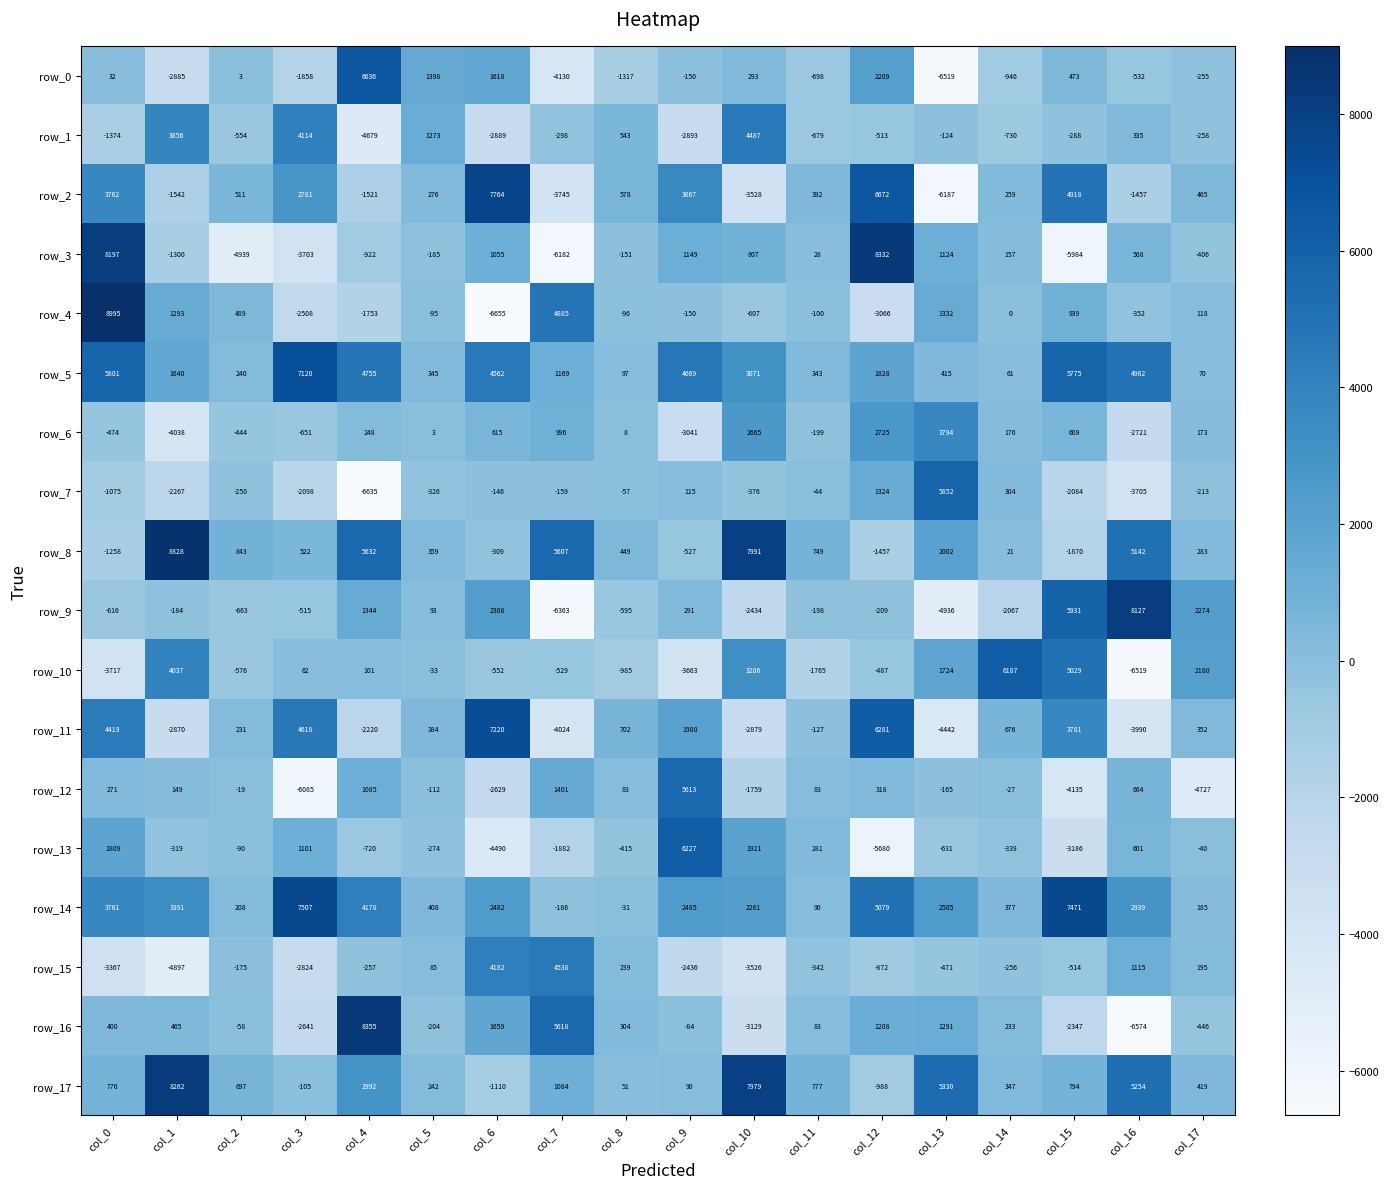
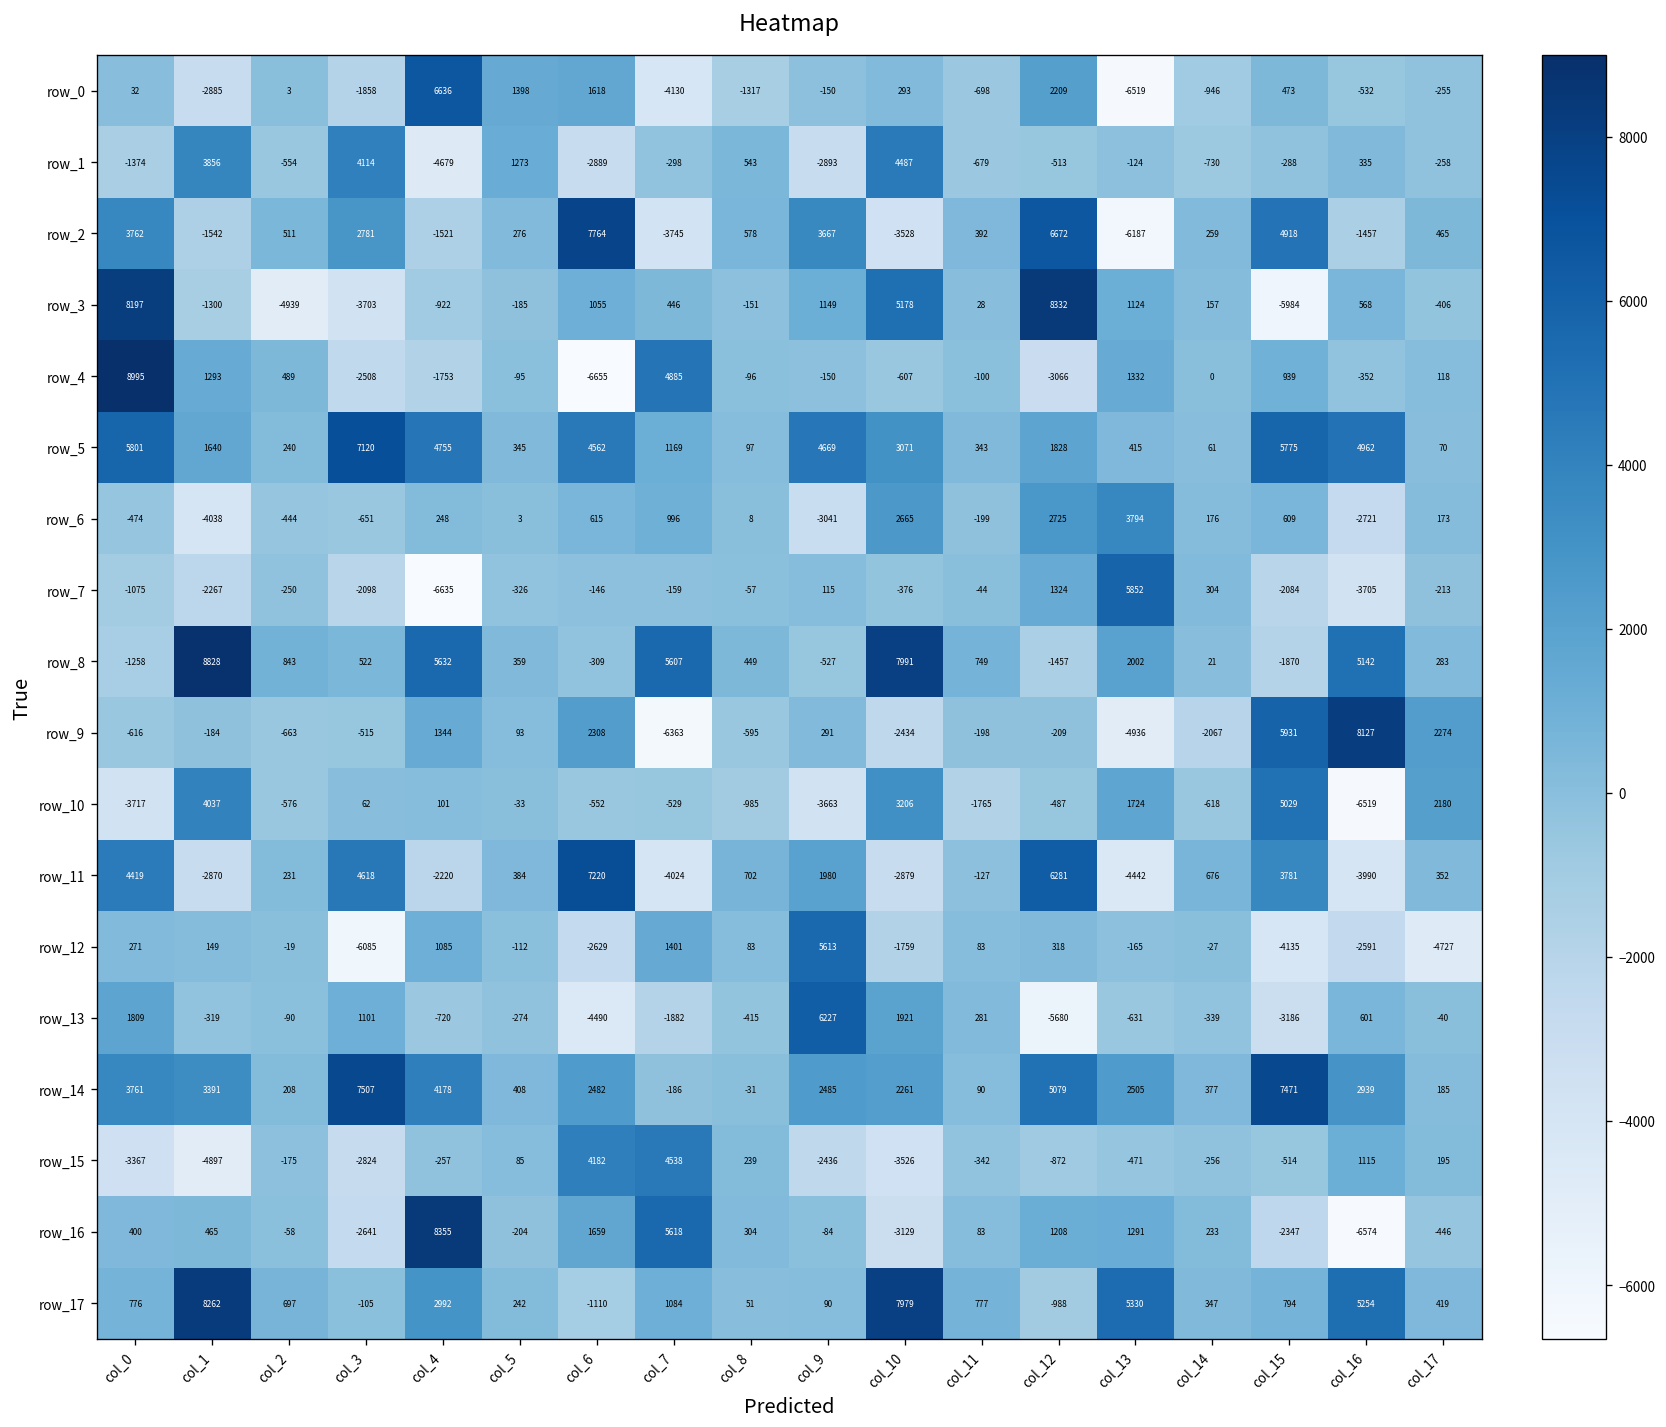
row_3, col_7: -6182 -> 446
row_3, col_10: 807 -> 5178
row_10, col_14: 6187 -> -618
row_12, col_16: 664 -> -2591
